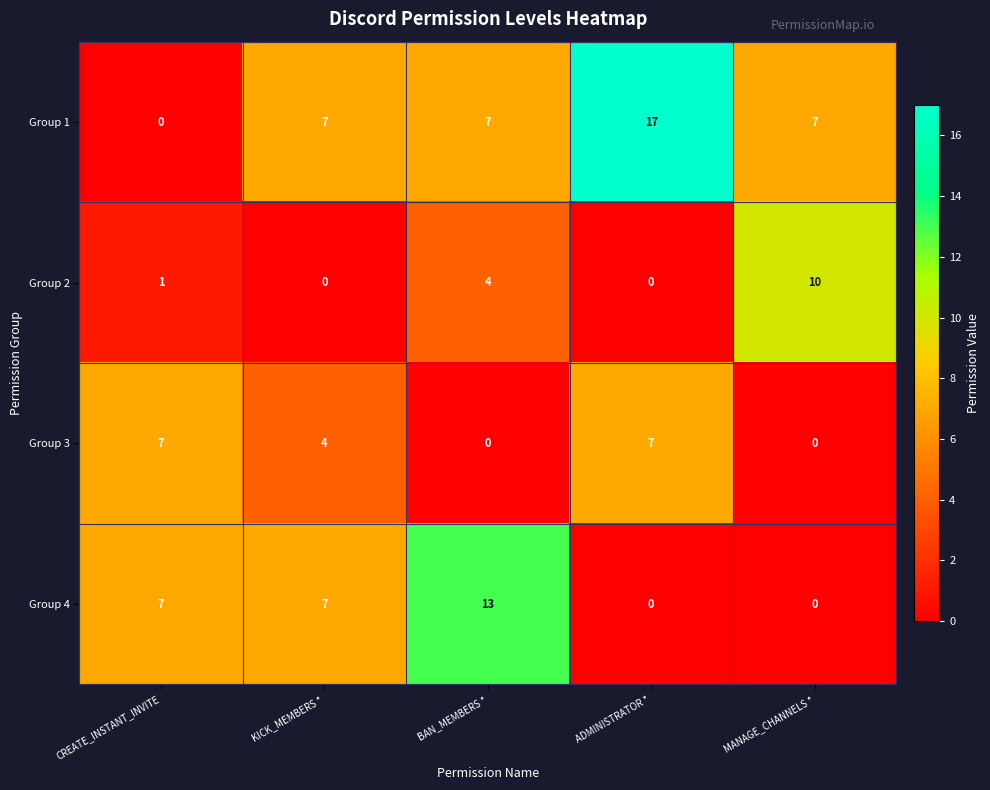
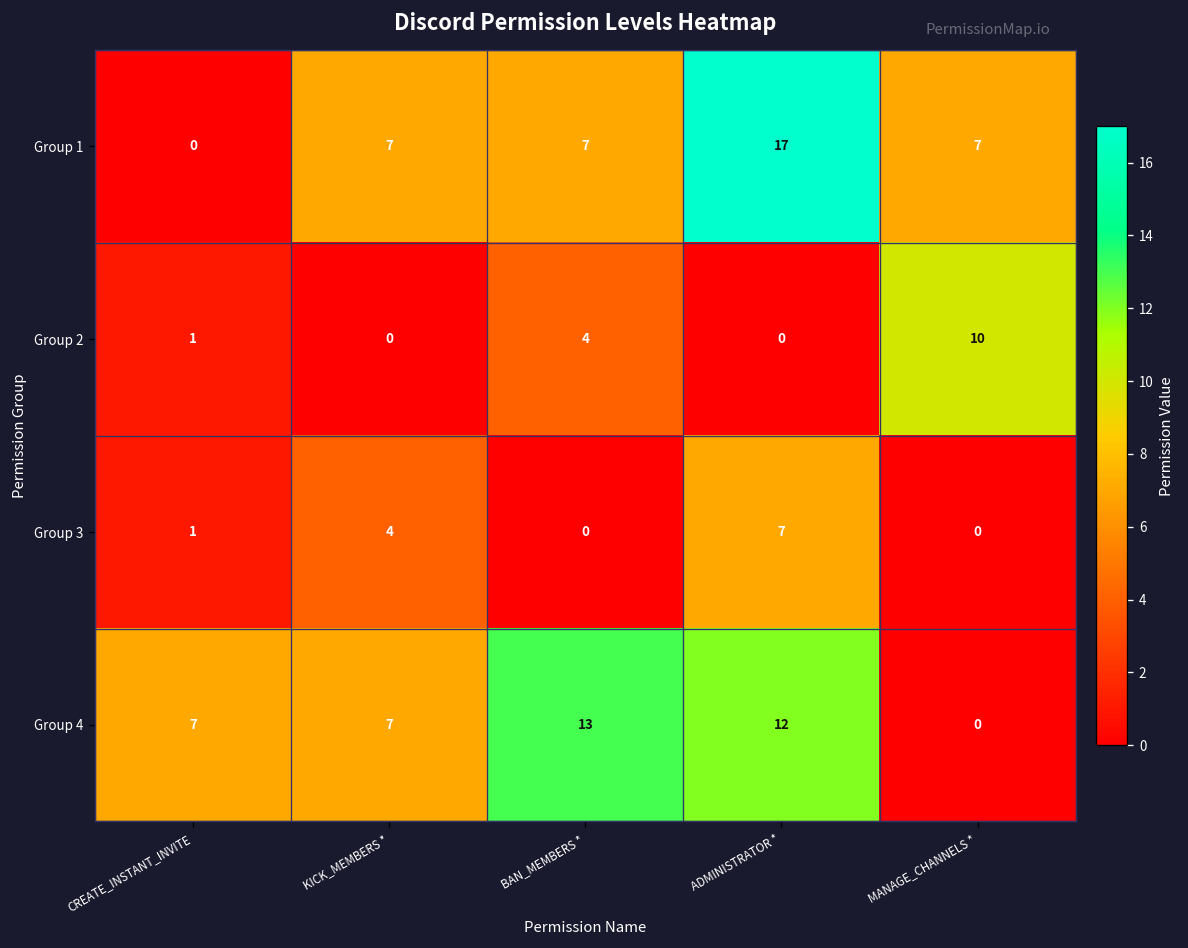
Group 3, CREATE_INSTANT_INVITE: 7 -> 1
Group 4, ADMINISTRATOR *: 0 -> 12
